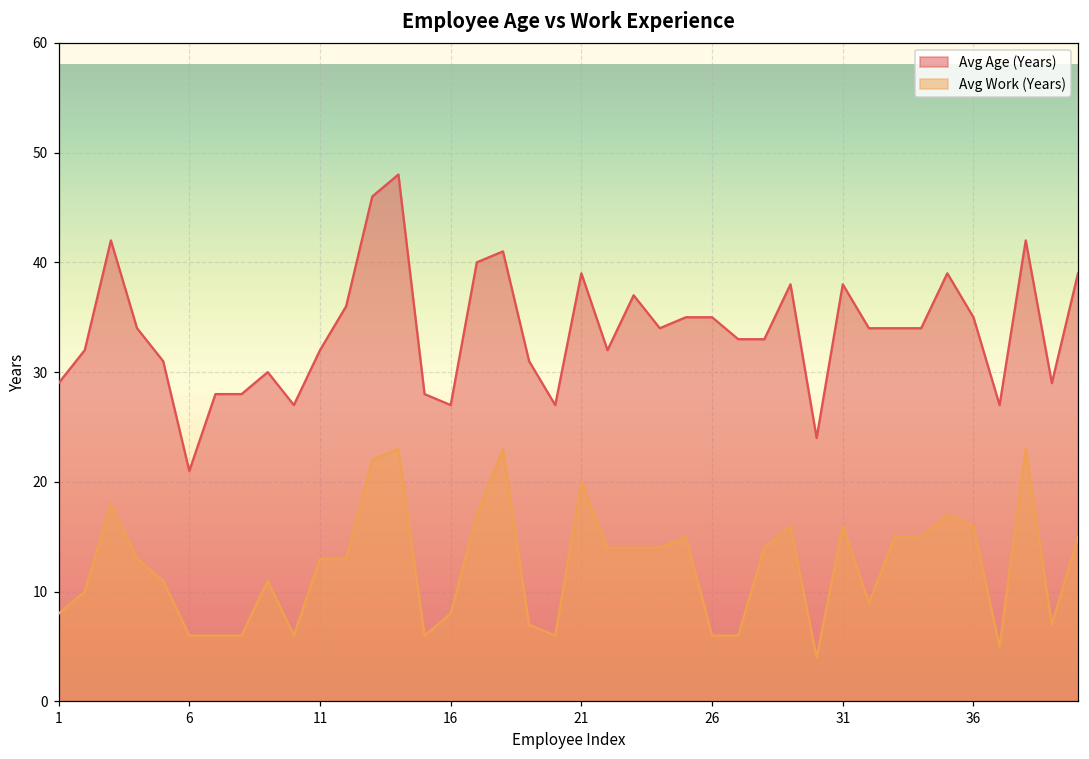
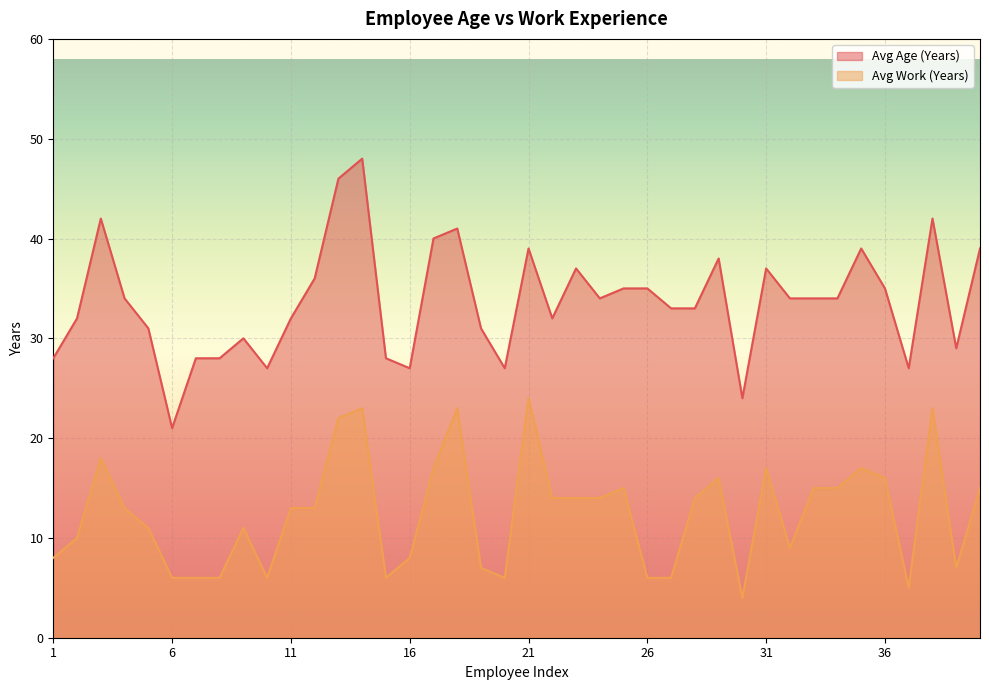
Avg Age (Years), 1: 29 -> 28
Avg Work (Years), 21: 20 -> 24
Avg Age (Years), 31: 38 -> 37
Avg Work (Years), 31: 16 -> 17
